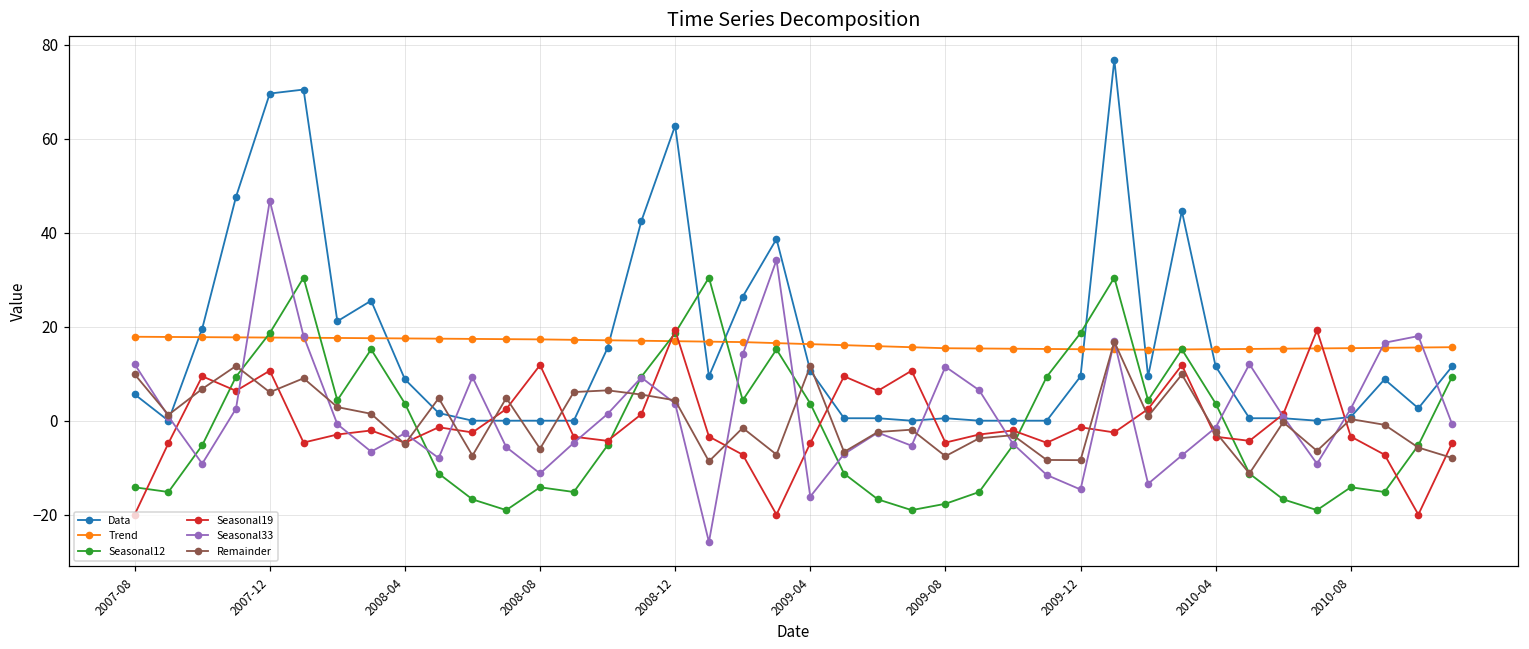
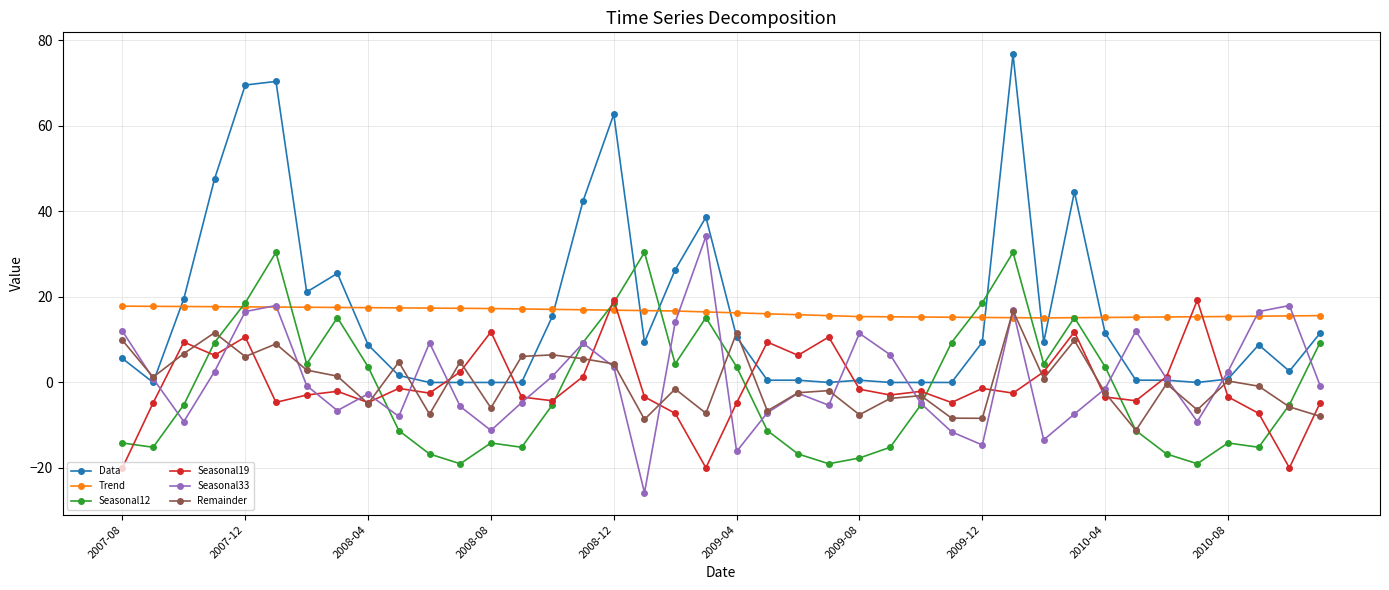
Seasonal33, 2007-12: 47 -> 17
Seasonal19, 2009-08: -5 -> -2
